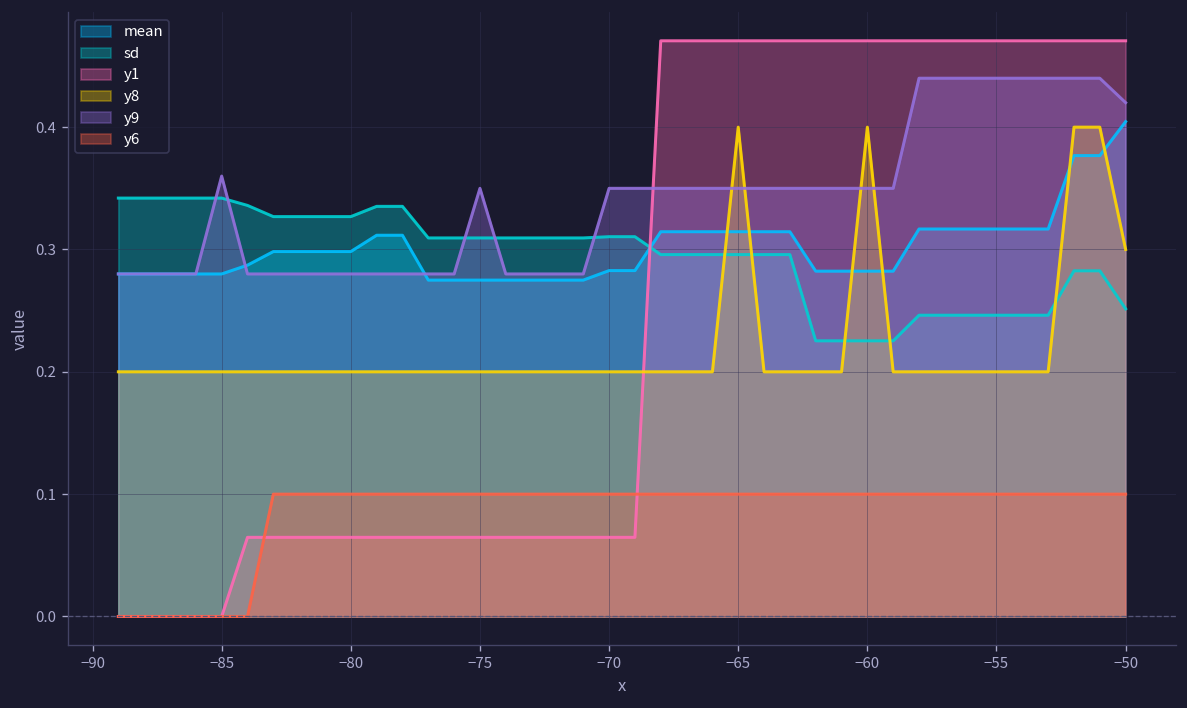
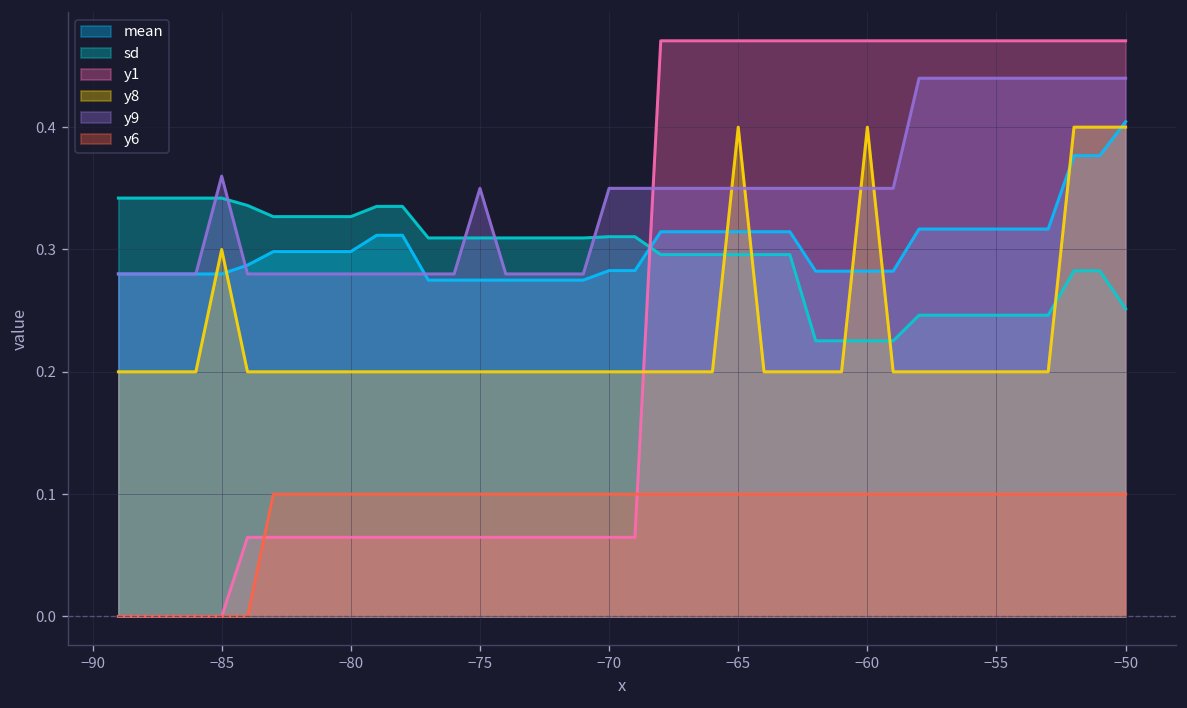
y8, −85: 0.2 -> 0.3
y8, −50: 0.3 -> 0.4
y9, −50: 0.42 -> 0.44
